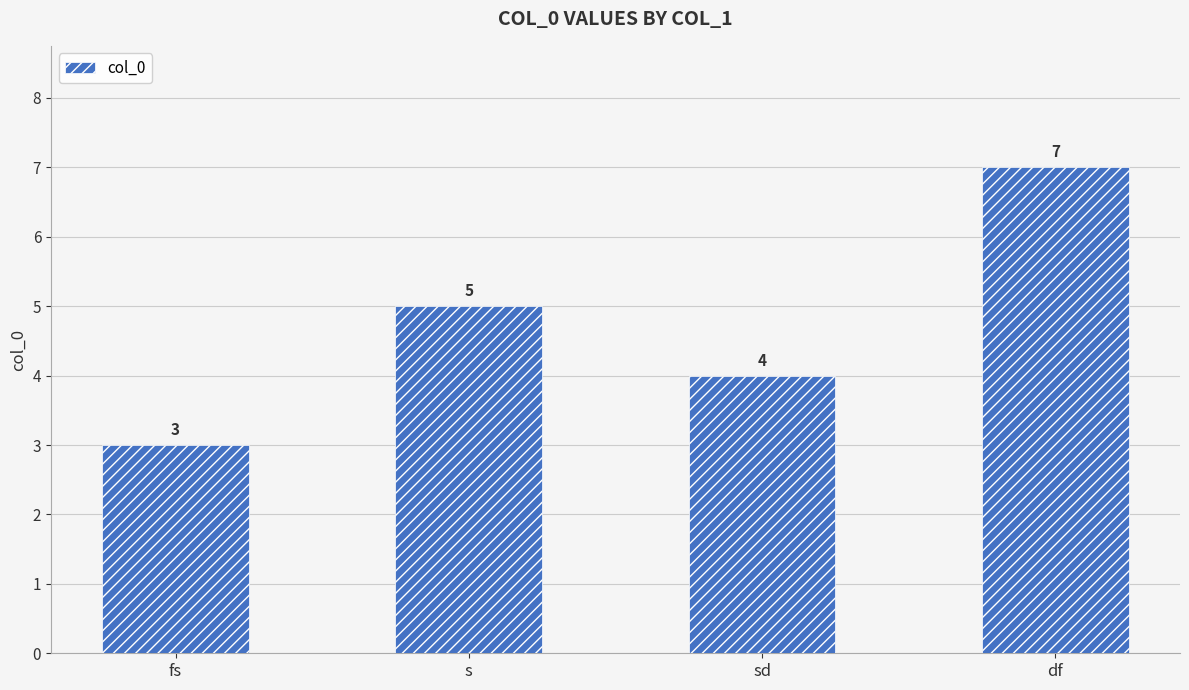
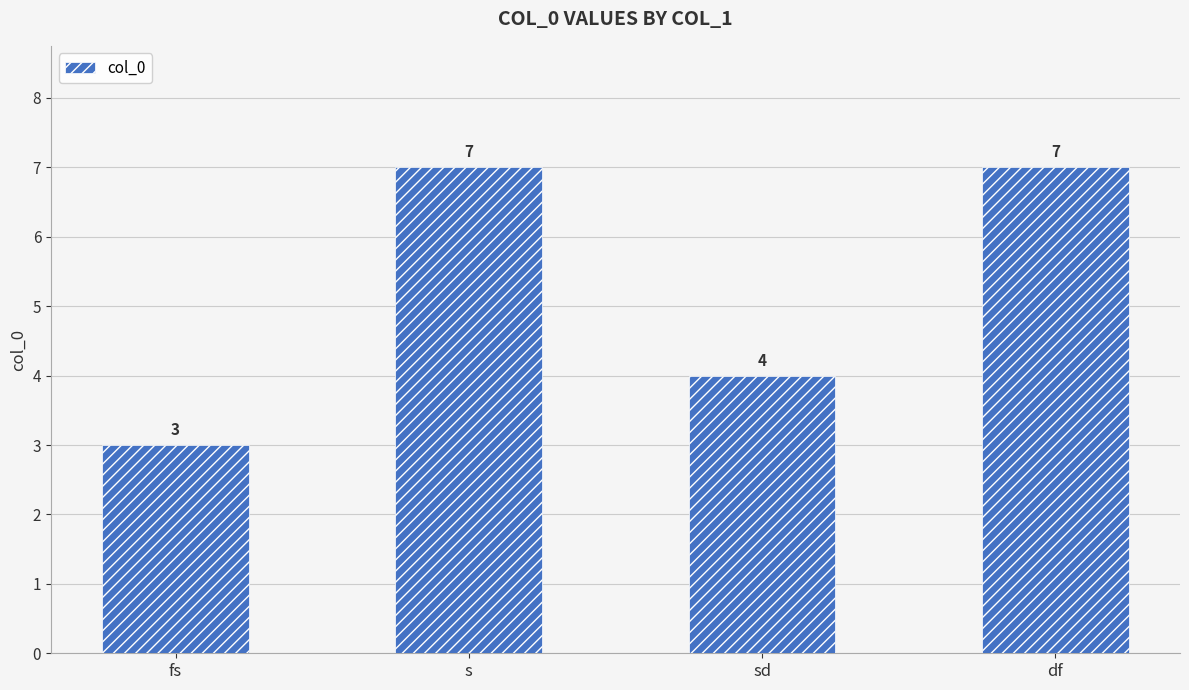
s: 5 -> 7
